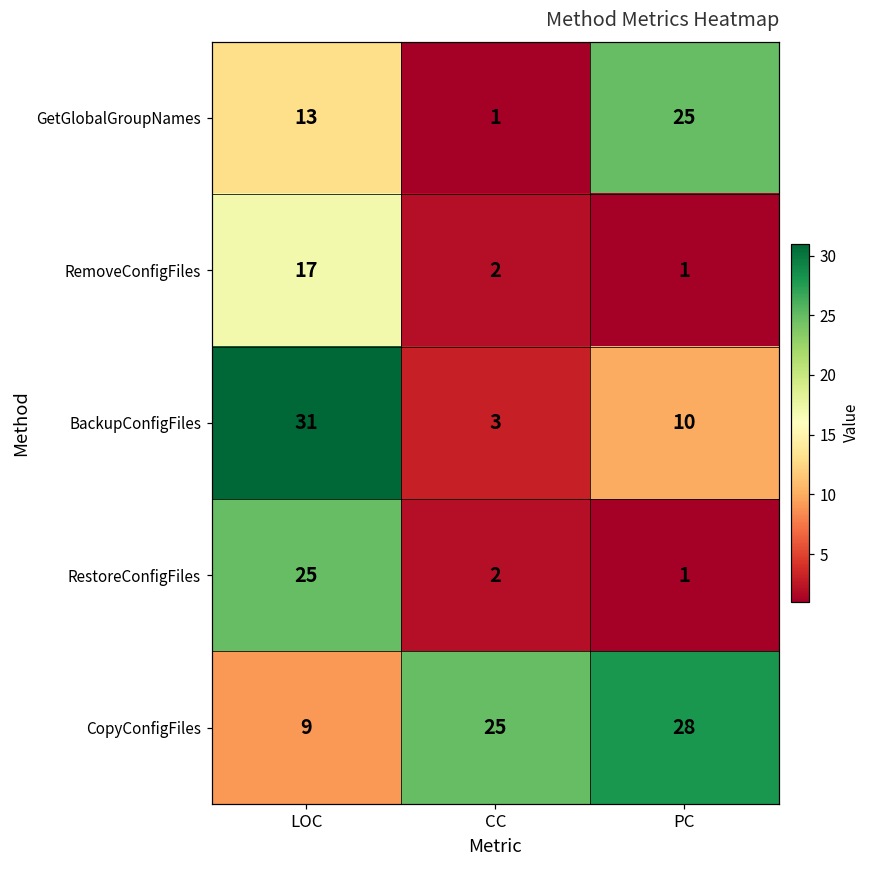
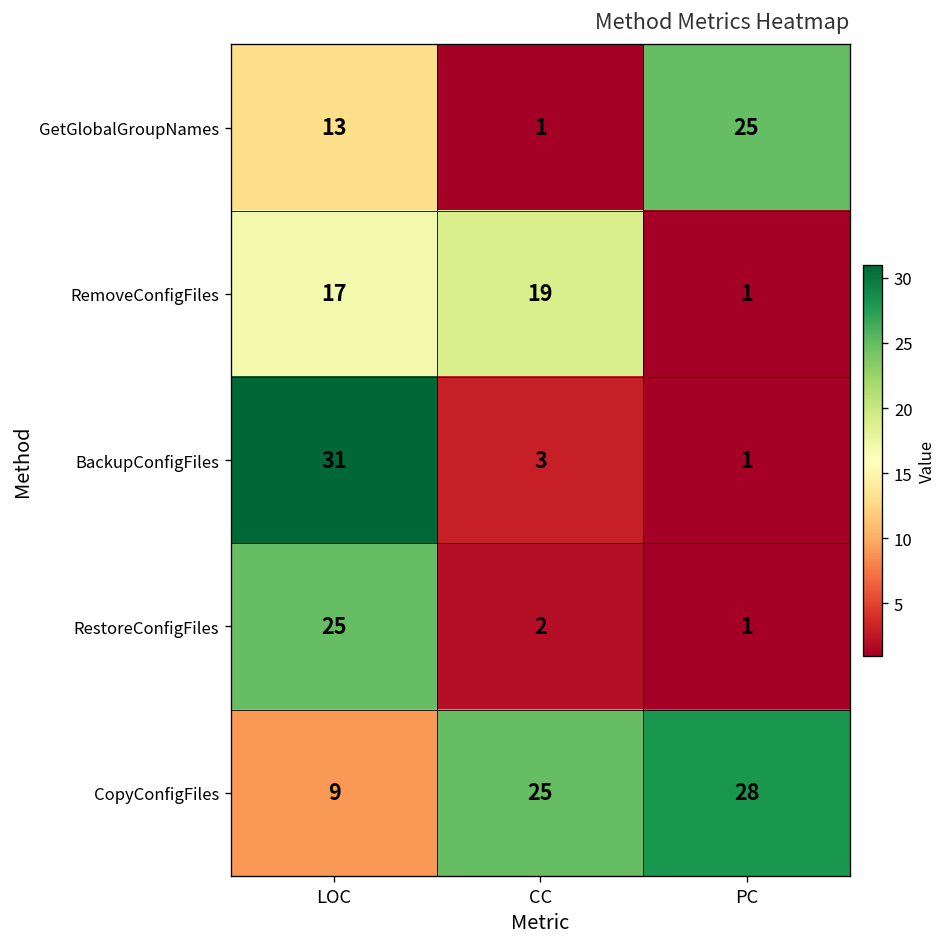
RemoveConfigFiles, CC: 2 -> 19
BackupConfigFiles, PC: 10 -> 1
